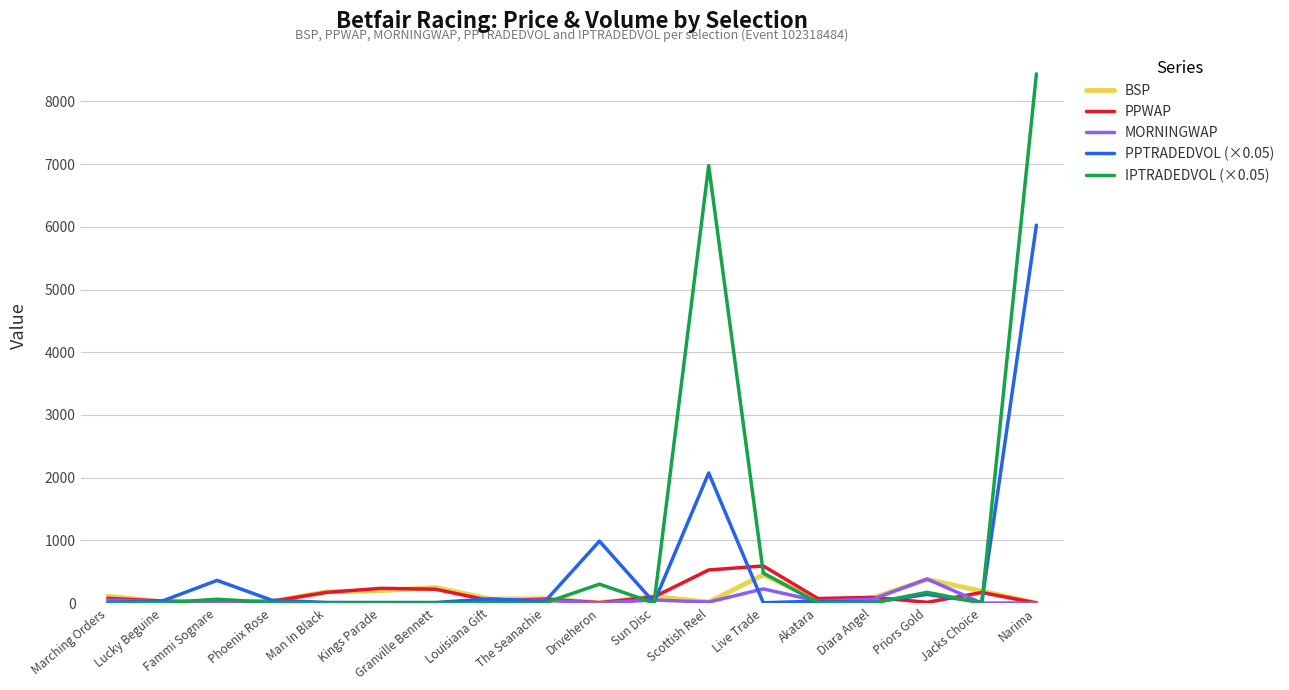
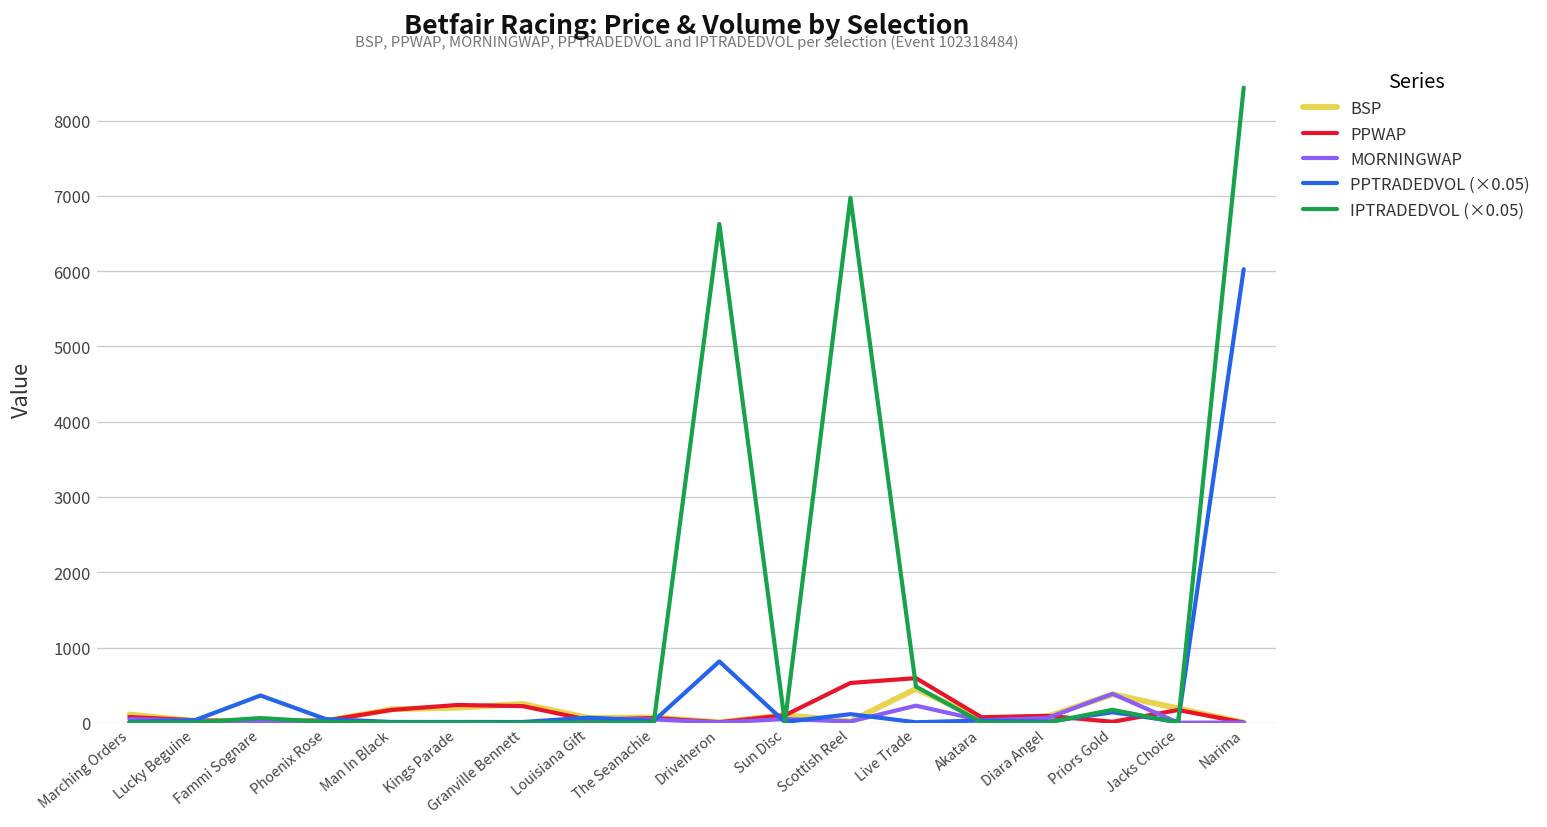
PPTRADEDVOL (×0.05), Driveheron: 1000 -> 800
IPTRADEDVOL (×0.05), Driveheron: 300 -> 6600
PPTRADEDVOL (×0.05), Scottish Reel: 2100 -> 100
